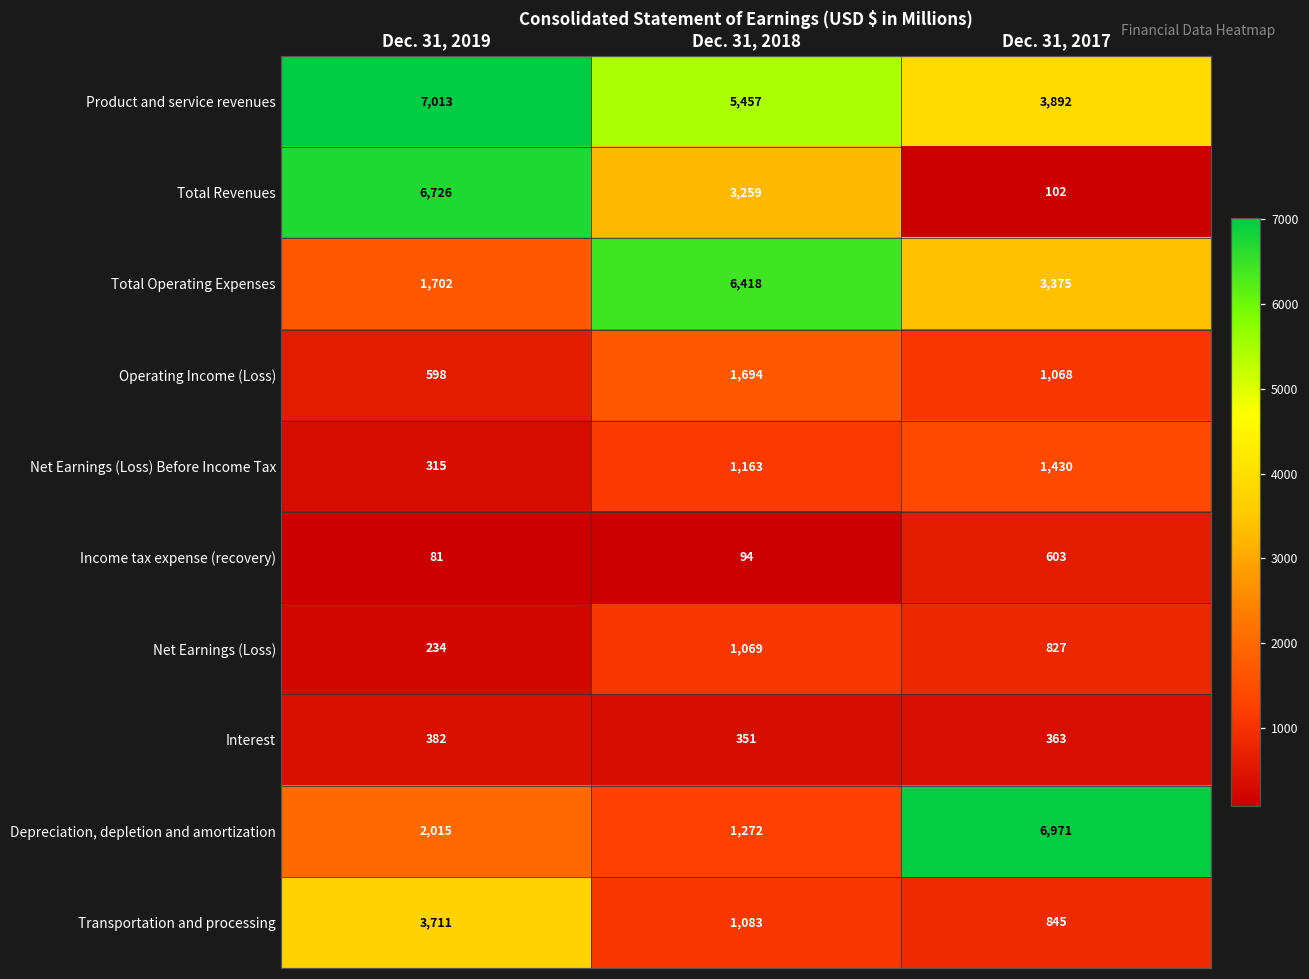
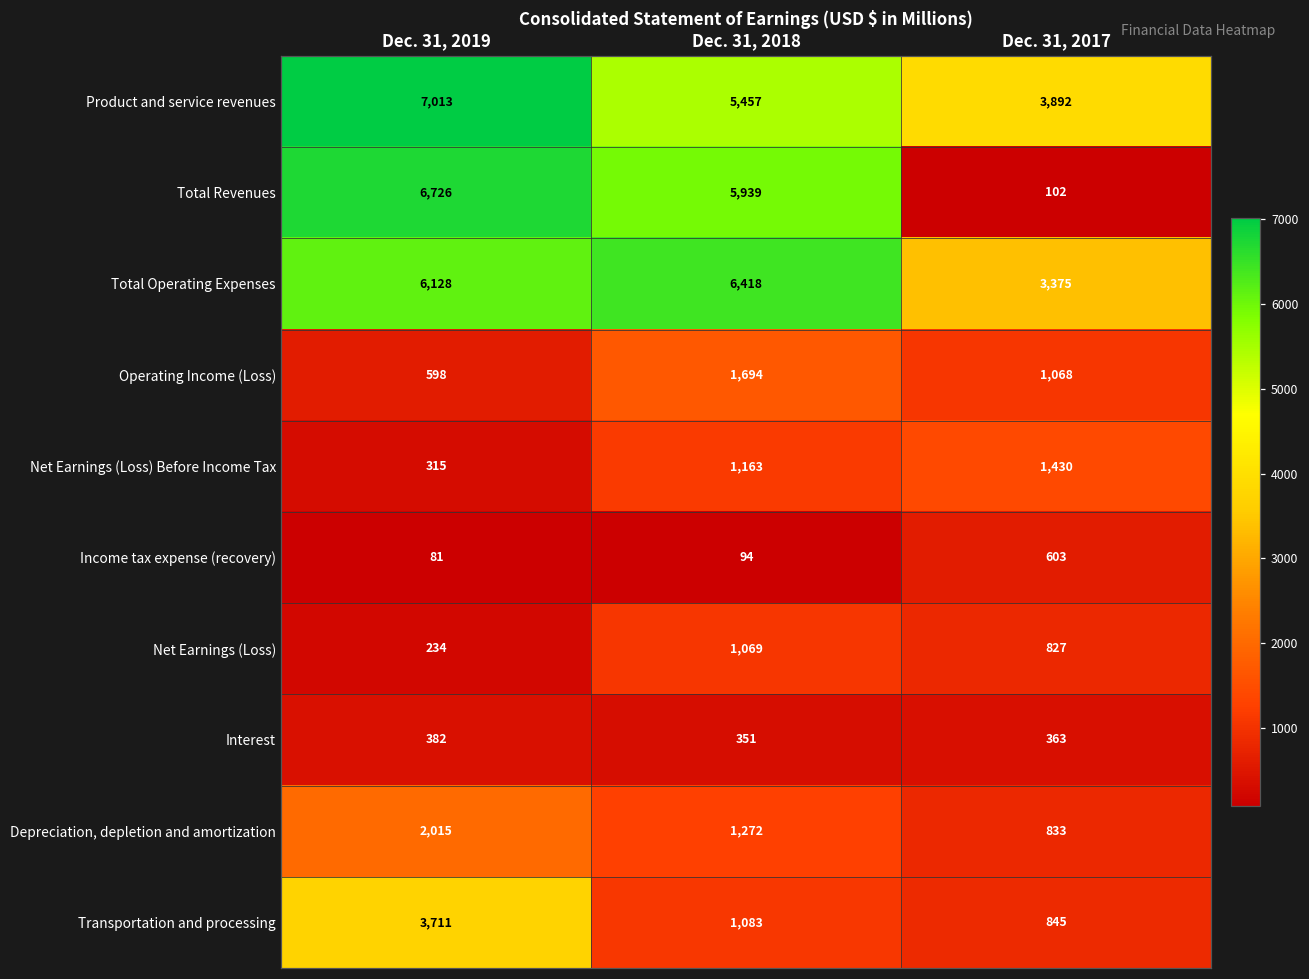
Total Revenues, Dec. 31, 2018: 3,259 -> 5,939
Total Operating Expenses, Dec. 31, 2019: 1,702 -> 6,128
Depreciation, depletion and amortization, Dec. 31, 2017: 6,971 -> 833
